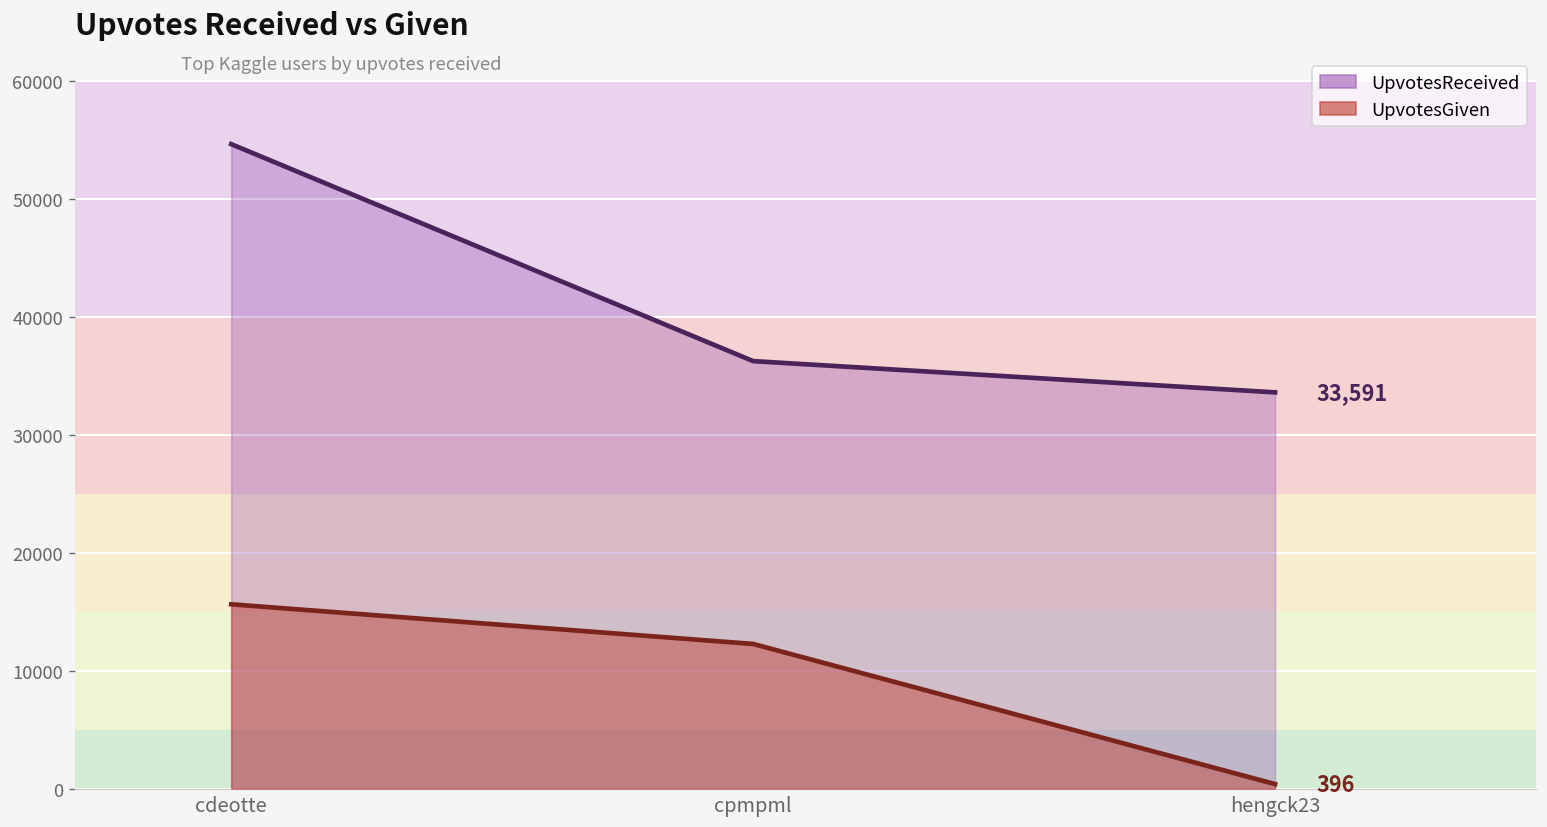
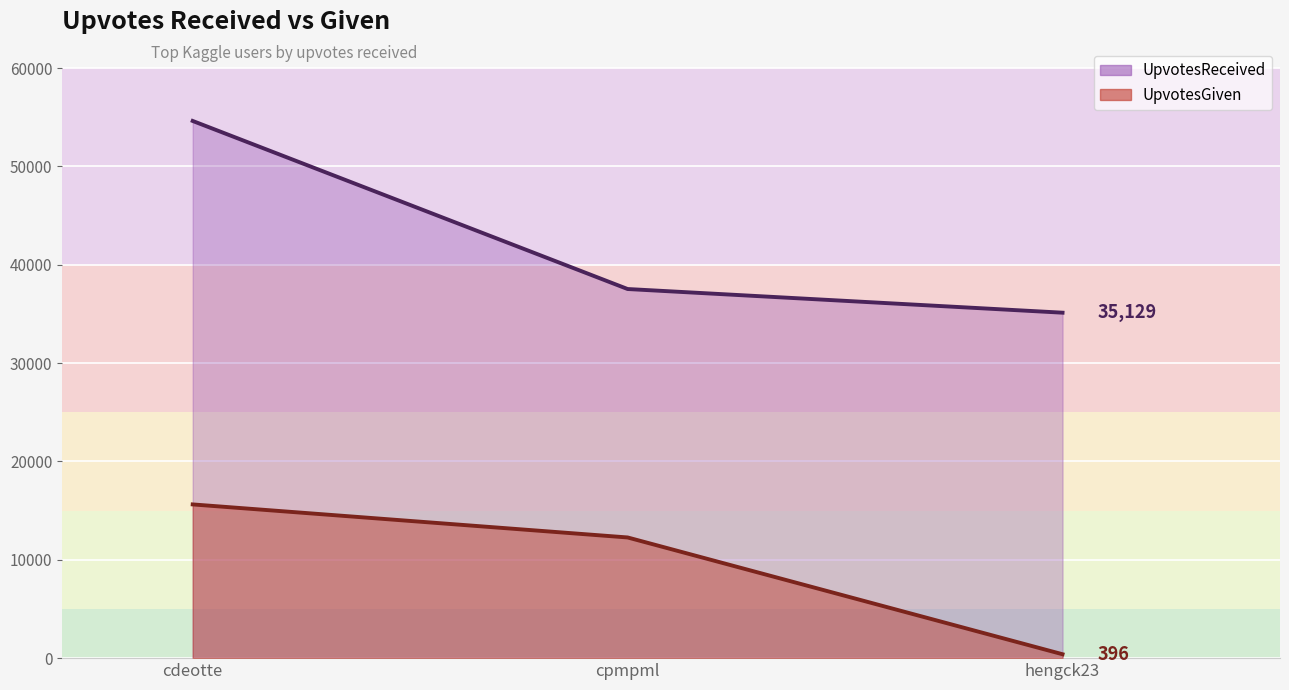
UpvotesReceived, cpmpml: 36000 -> 38000
UpvotesReceived, hengck23: 33,591 -> 35,129
